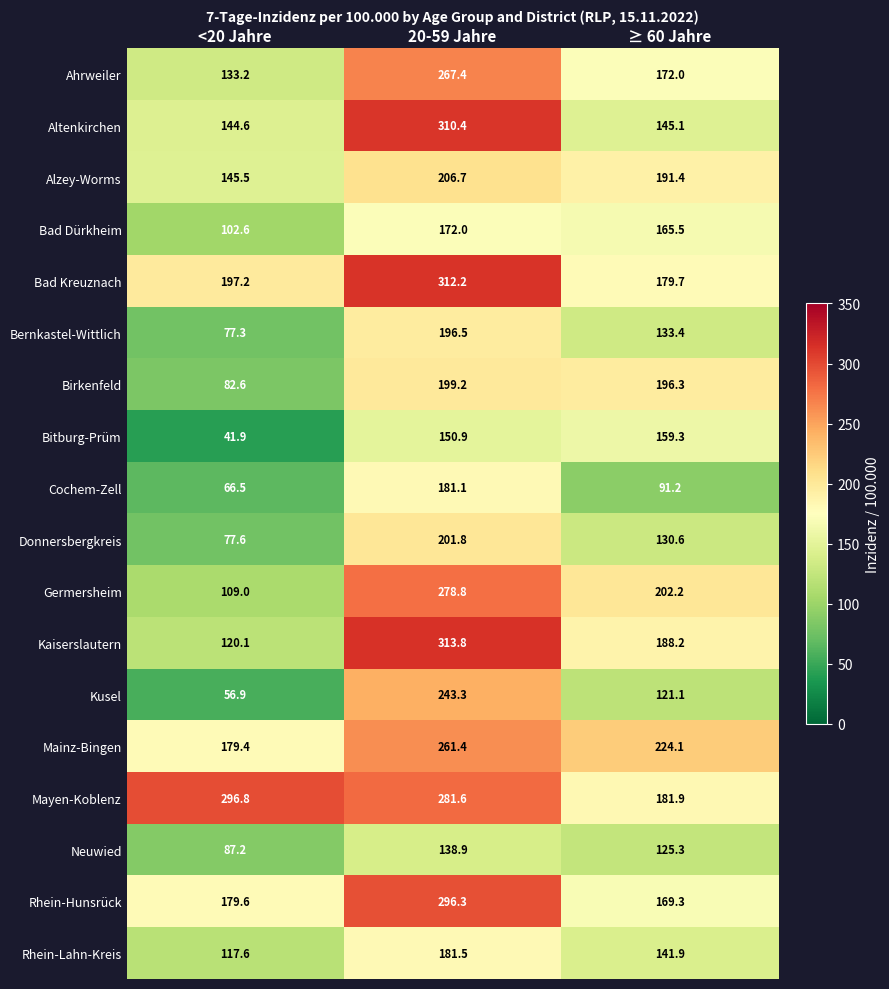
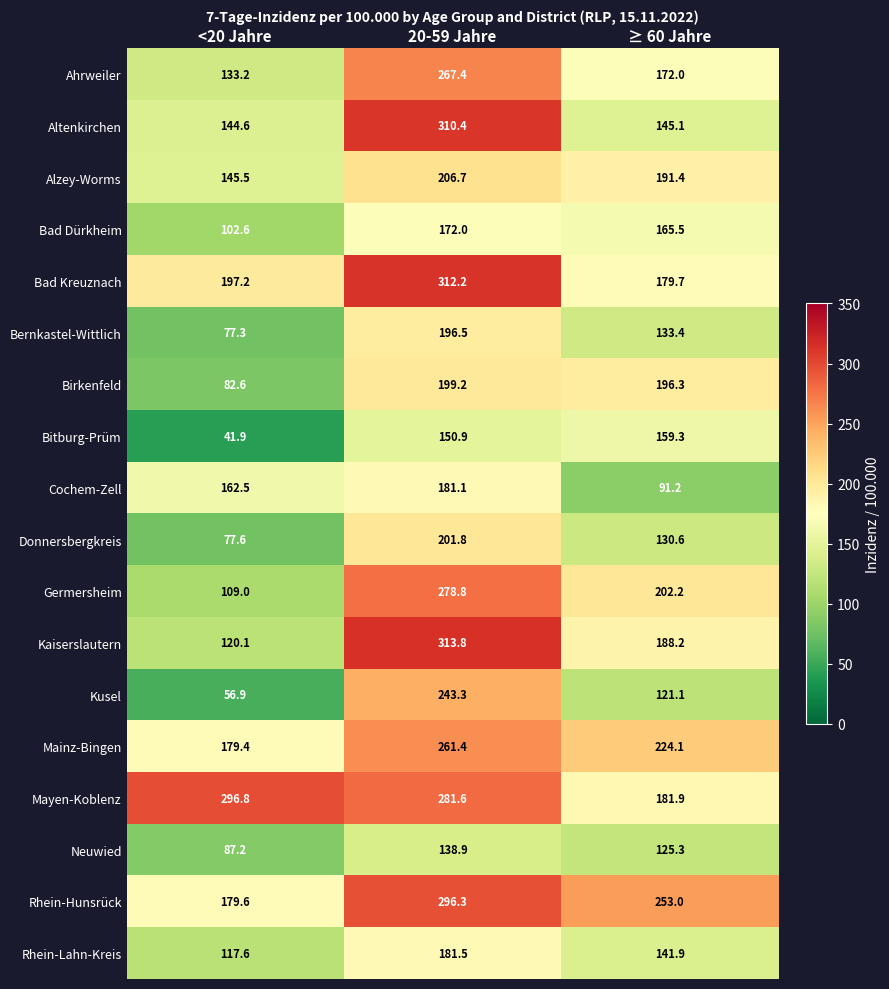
Cochem-Zell, <20 Jahre: 66.5 -> 162.5
Rhein-Hunsrück, ≥ 60 Jahre: 169.3 -> 253.0
